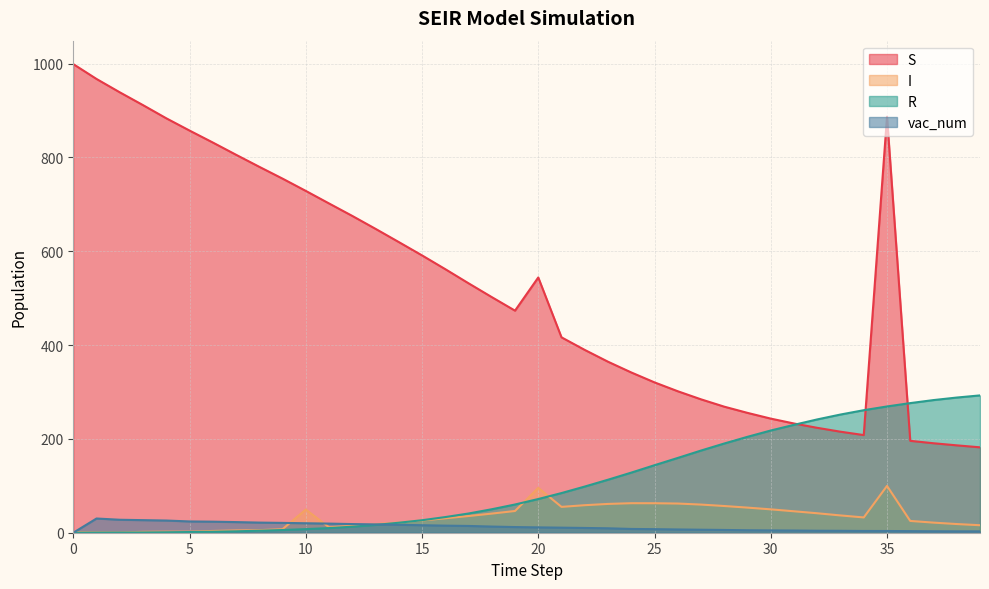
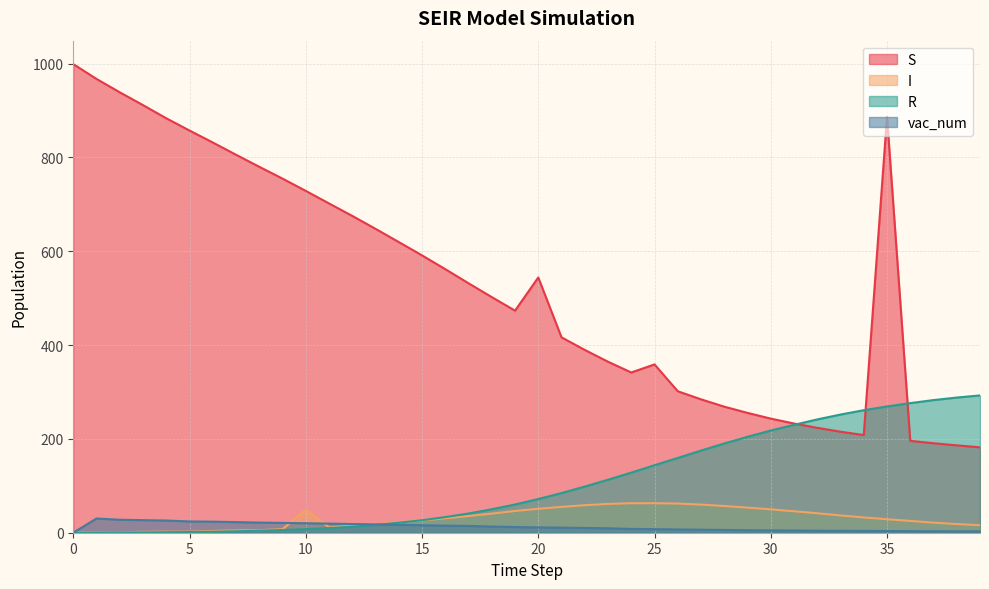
I, 20: 100 -> 50
S, 25: 320 -> 360
I, 35: 100 -> 30
